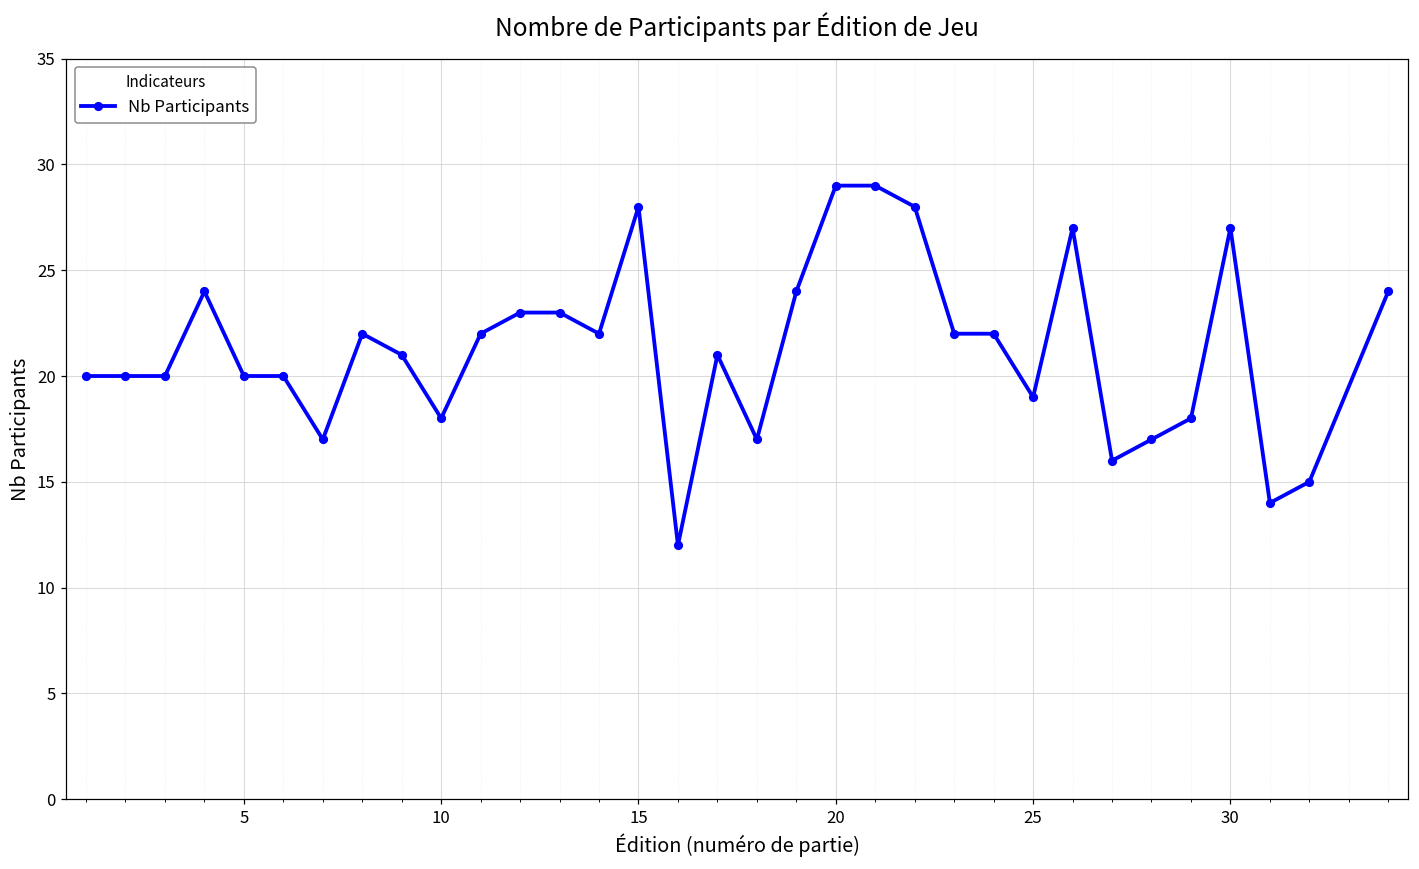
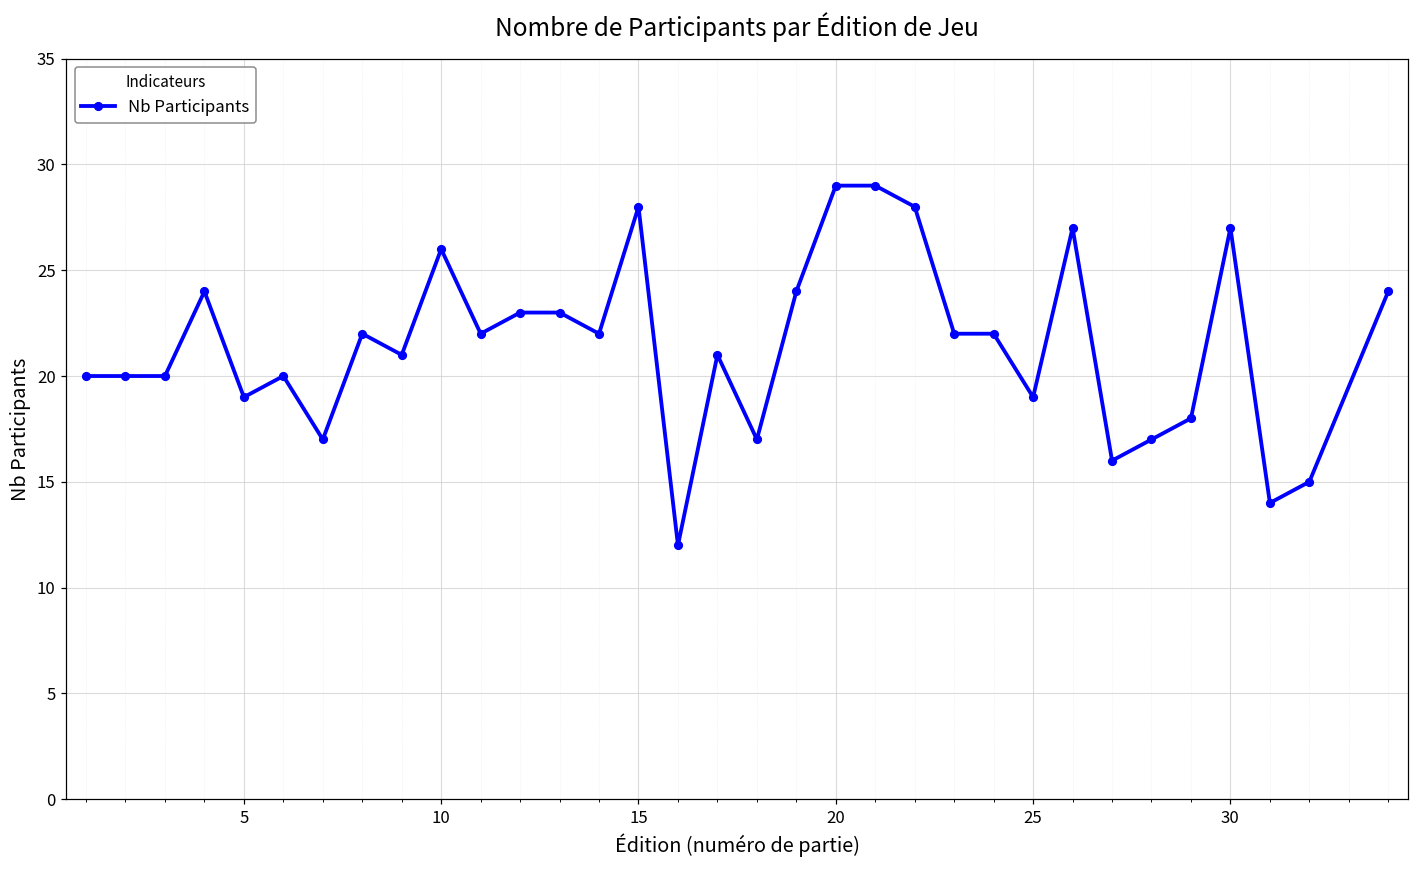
5: 20 -> 19
10: 18 -> 26
